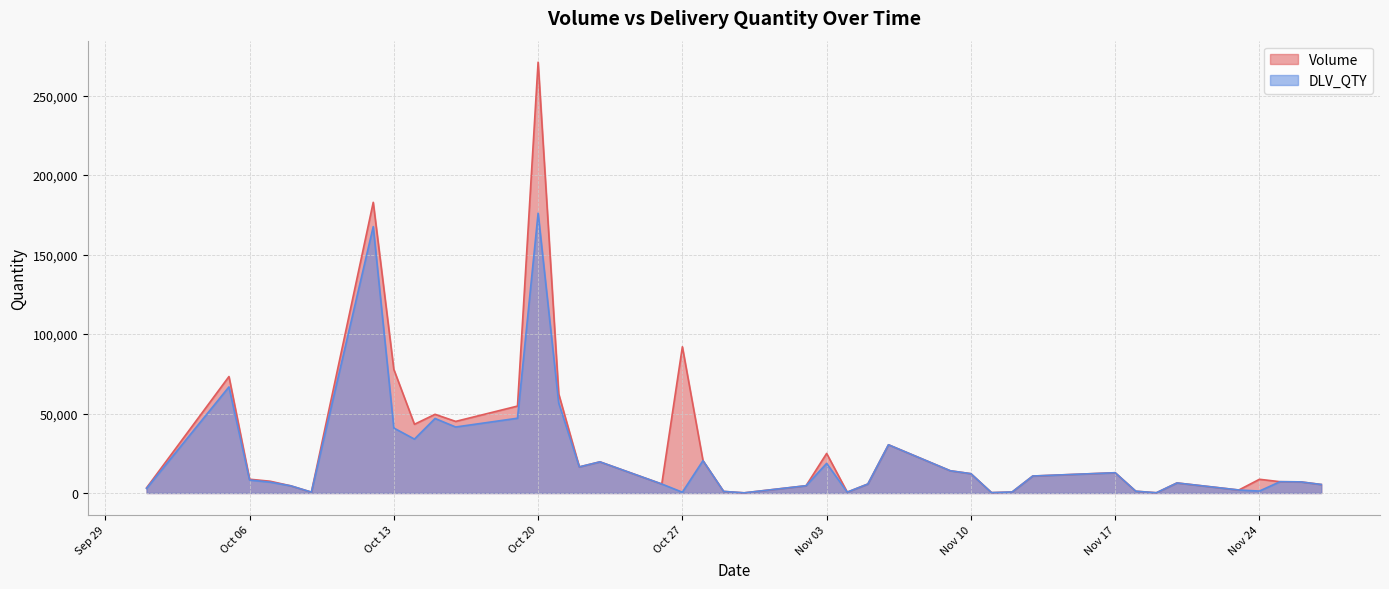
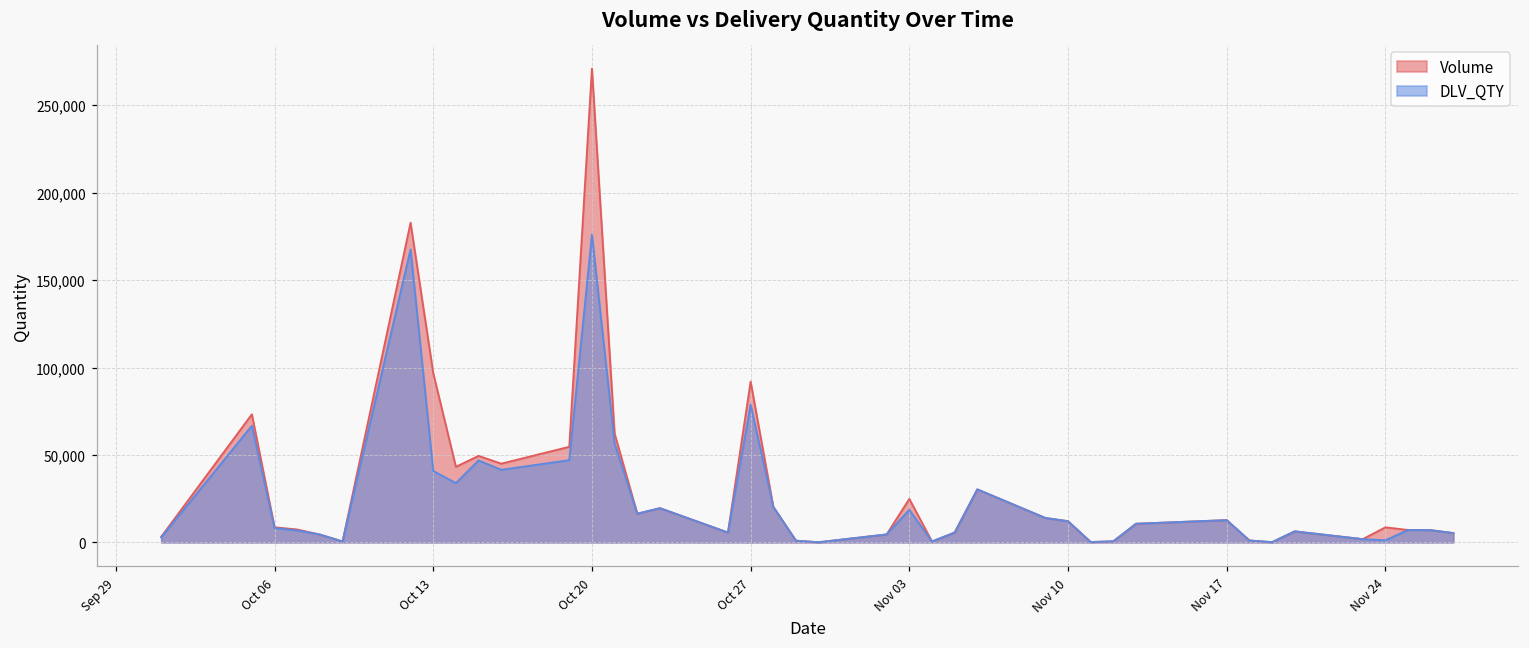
Volume, Oct 13: 78,000 -> 97,000
DLV_QTY, Oct 27: 0 -> 79,000
